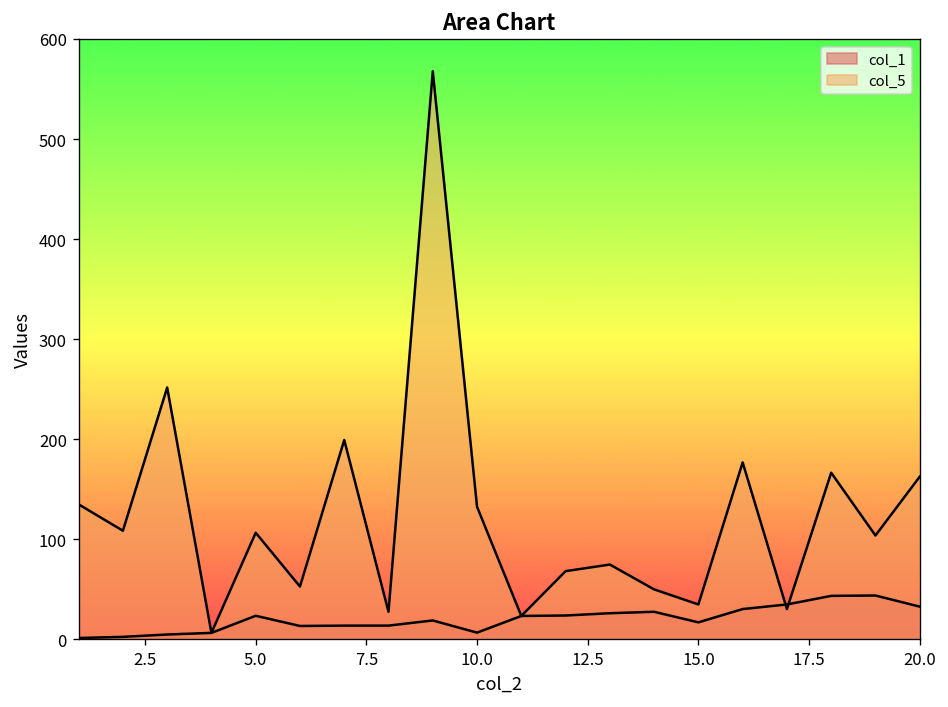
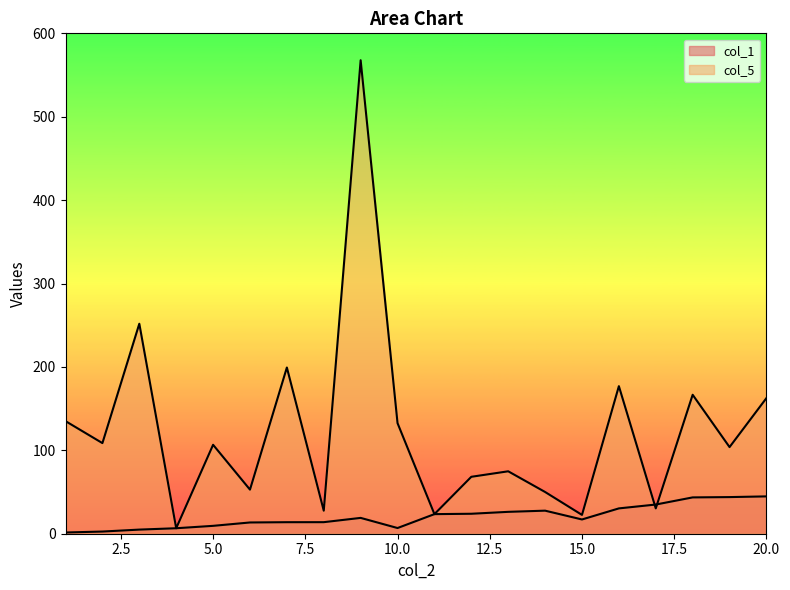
col_1, 5.0: 20 -> 10
col_5, 15.0: 30 -> 20
col_1, 20.0: 30 -> 40
